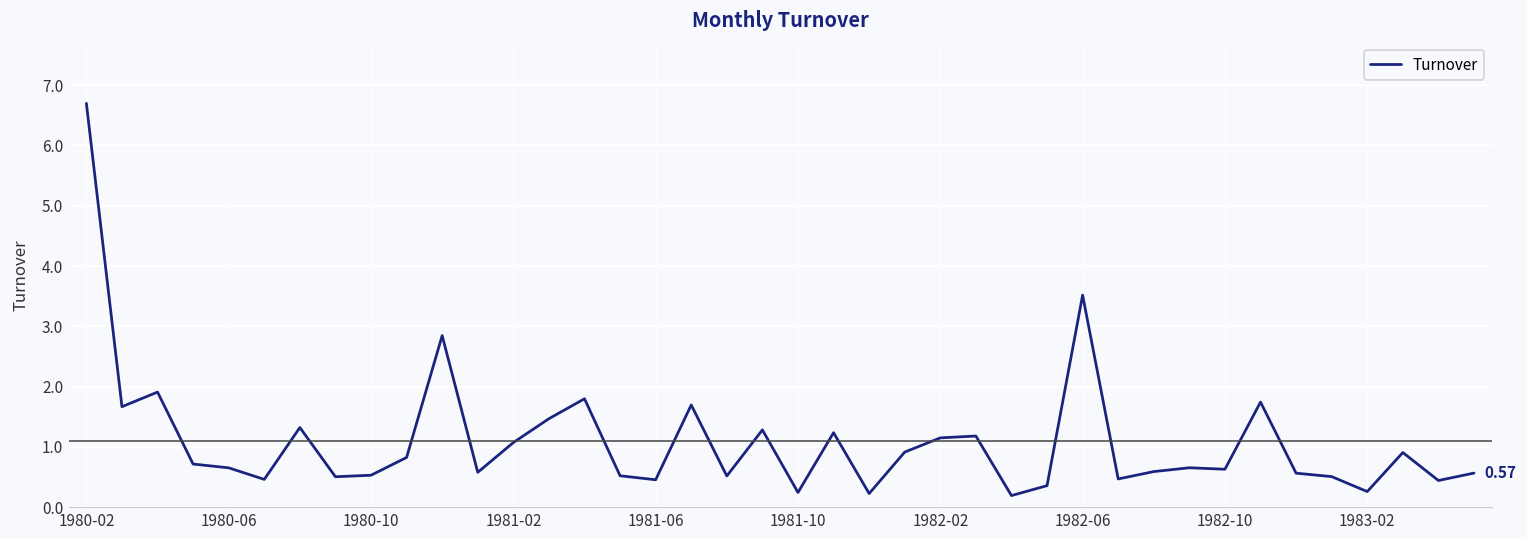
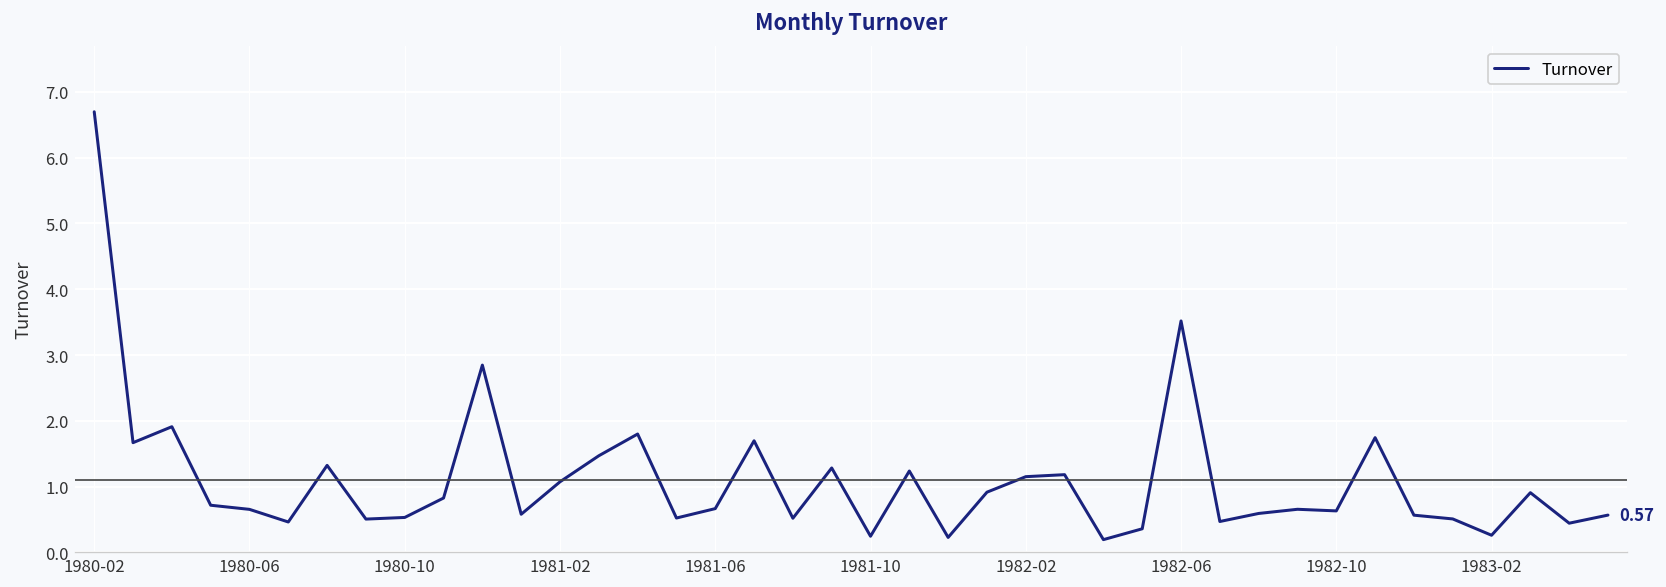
1981-06: 0.5 -> 0.7
